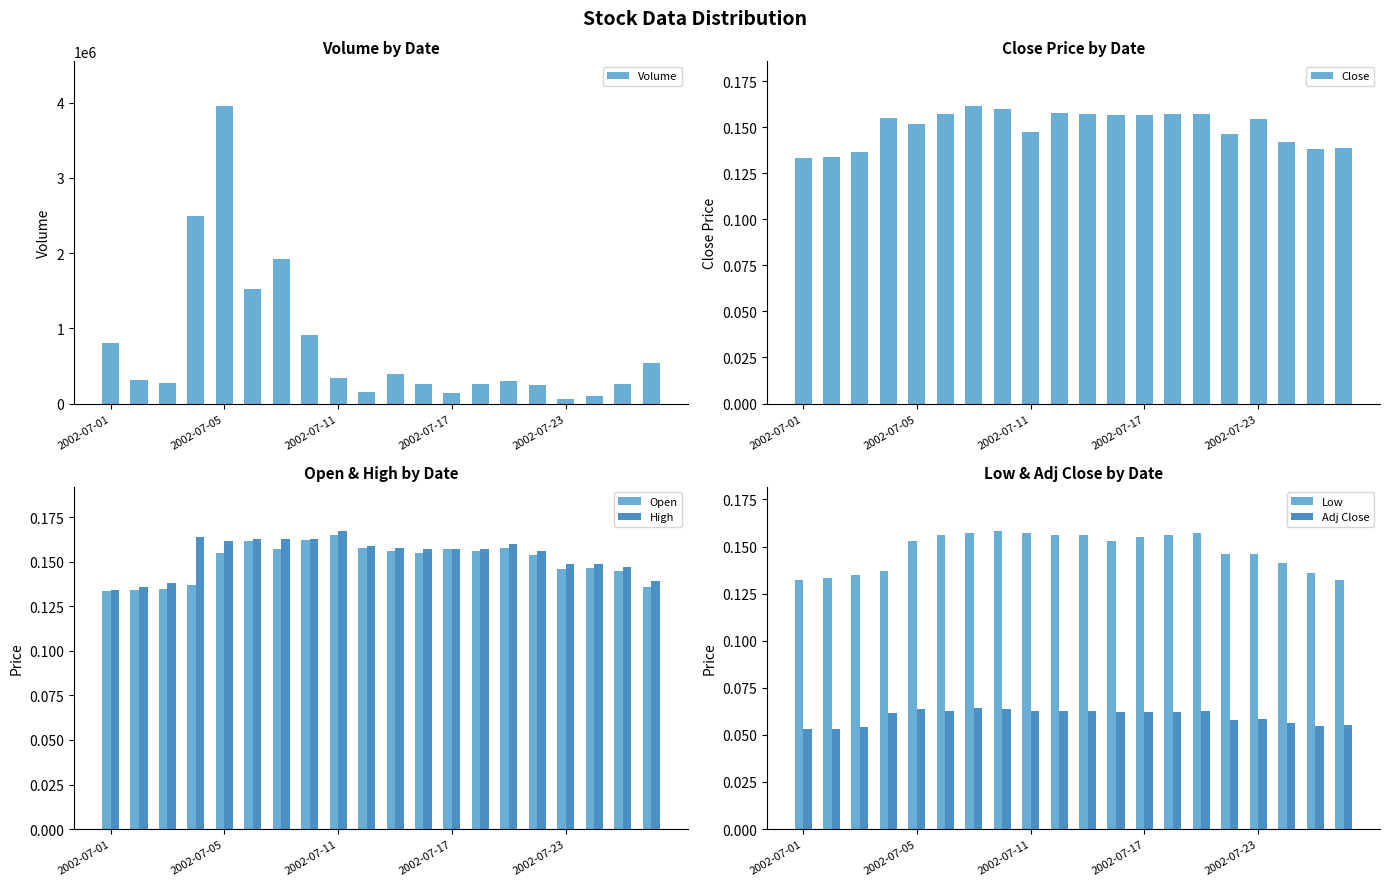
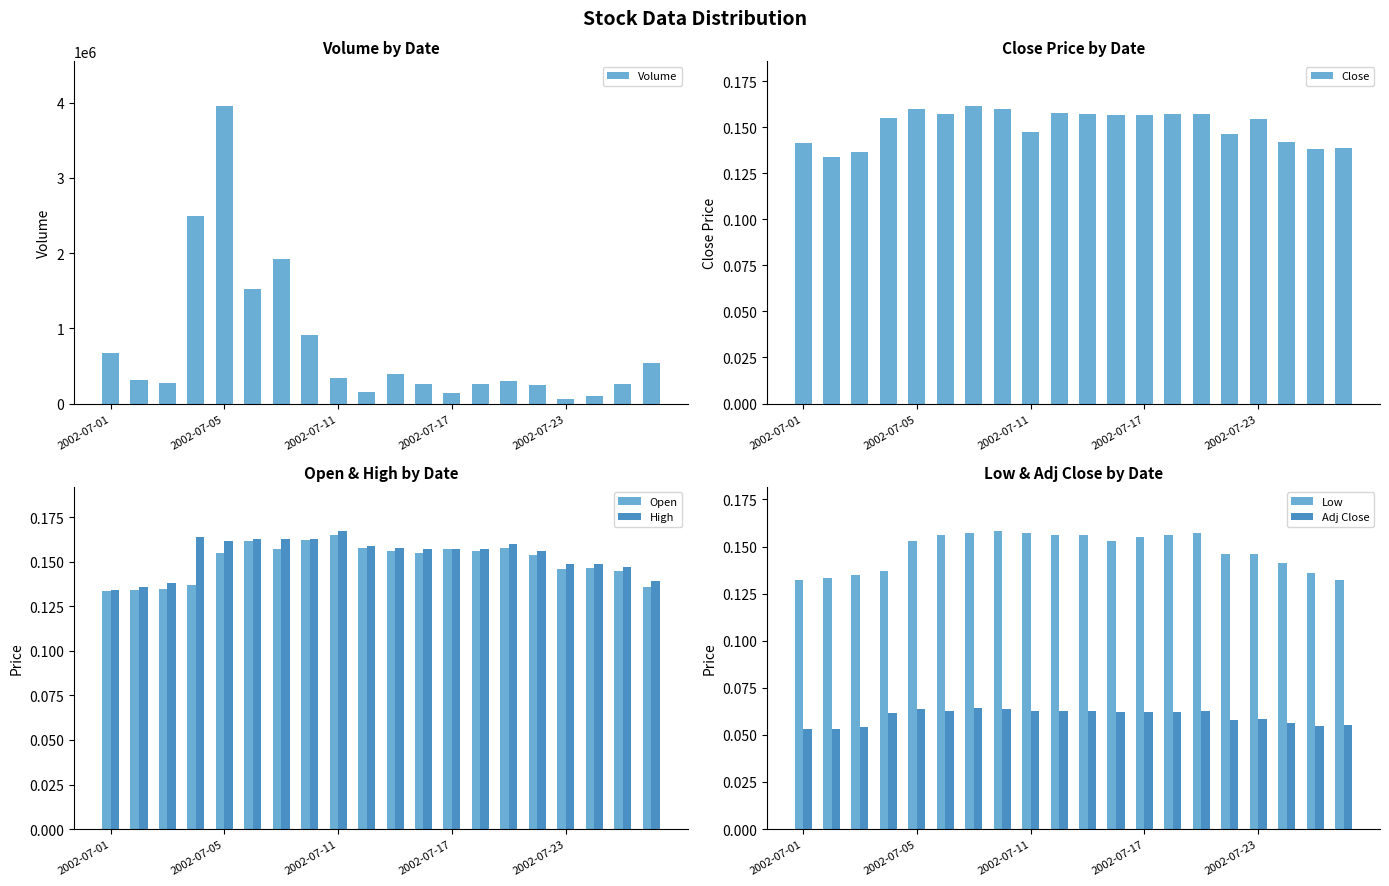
Volume by Date, 2002-07-01: 800000 -> 700000
Close Price by Date, 2002-07-01: 0.133 -> 0.141
Close Price by Date, 2002-07-05: 0.152 -> 0.160
